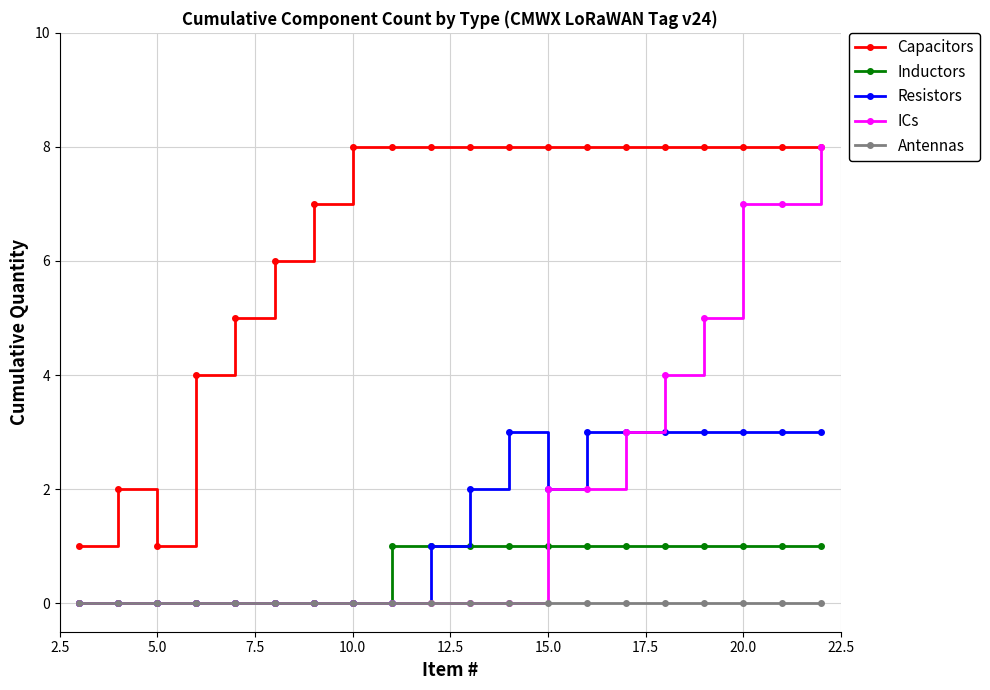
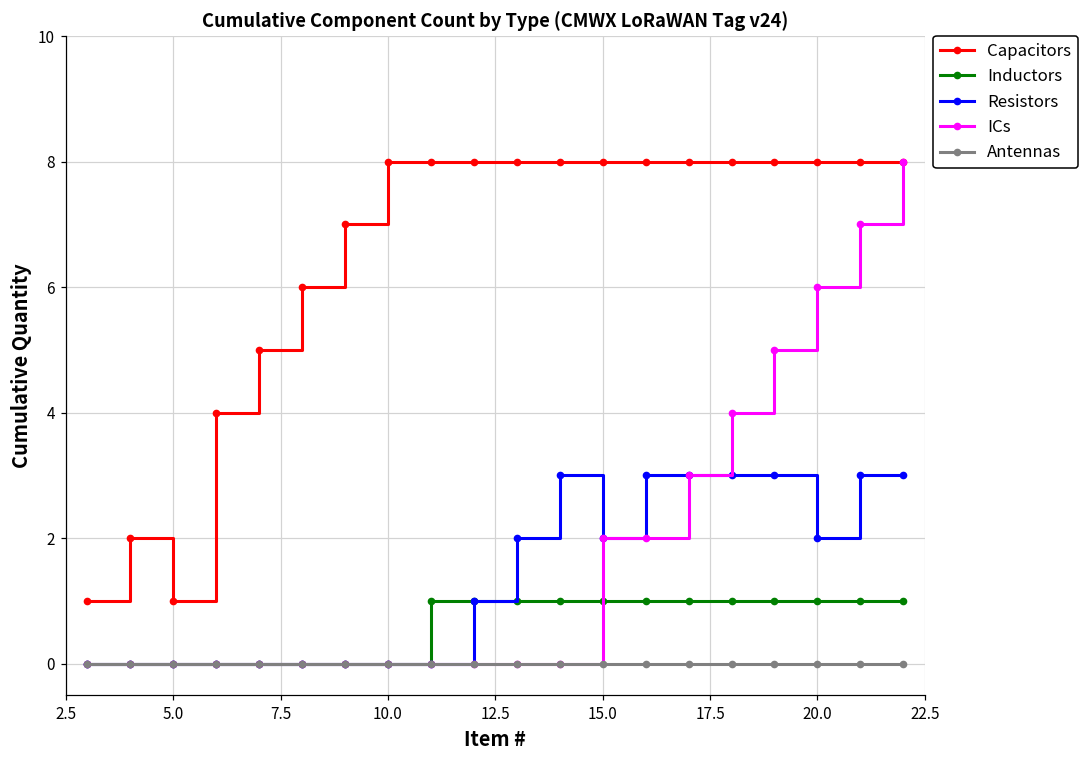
Resistors, 20.0: 3 -> 2
ICs, 20.0: 7 -> 6
